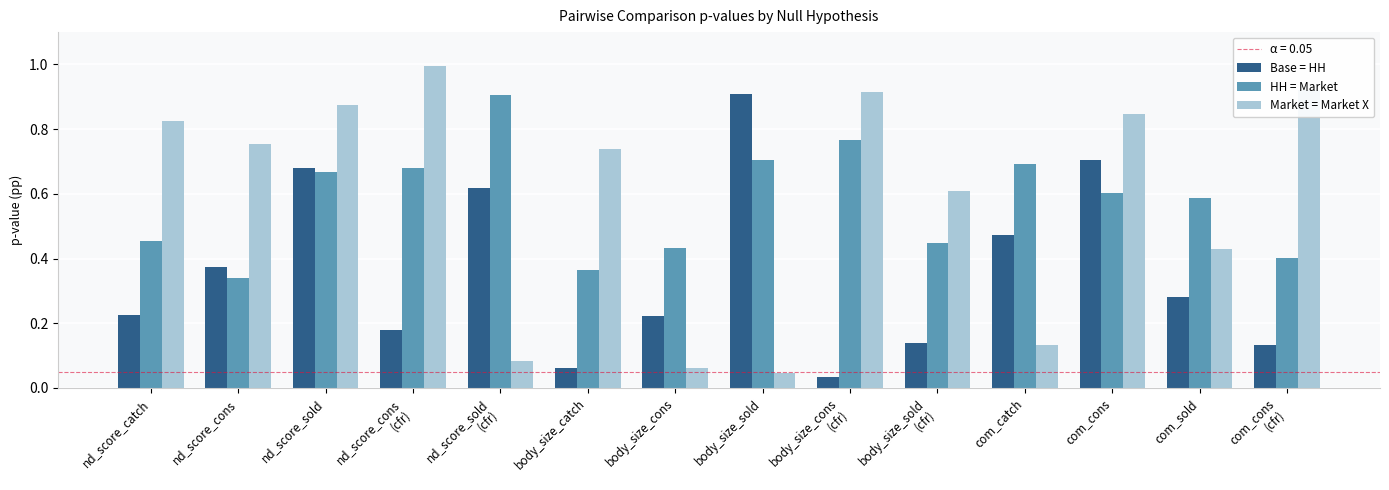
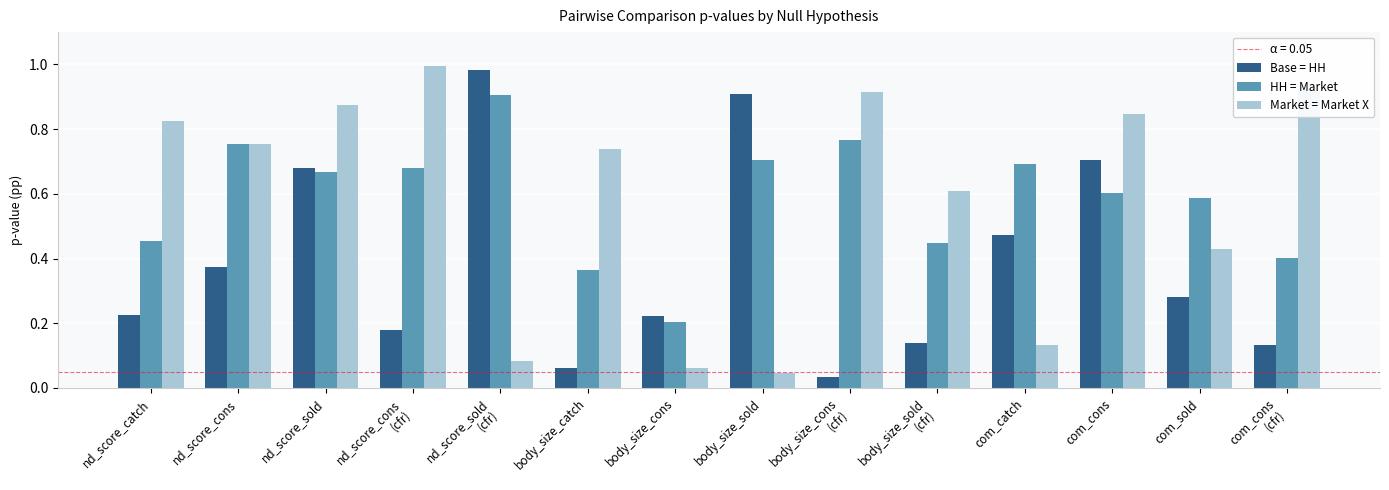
HH = Market, nd_score_cons: 0.34 -> 0.75
Base = HH, nd_score_sold (cfr): 0.62 -> 0.98
HH = Market, body_size_cons: 0.43 -> 0.20
